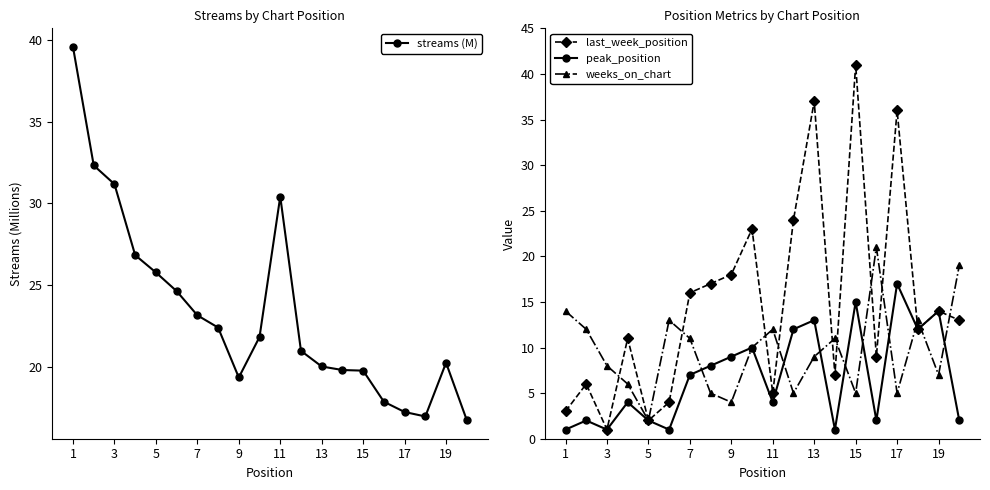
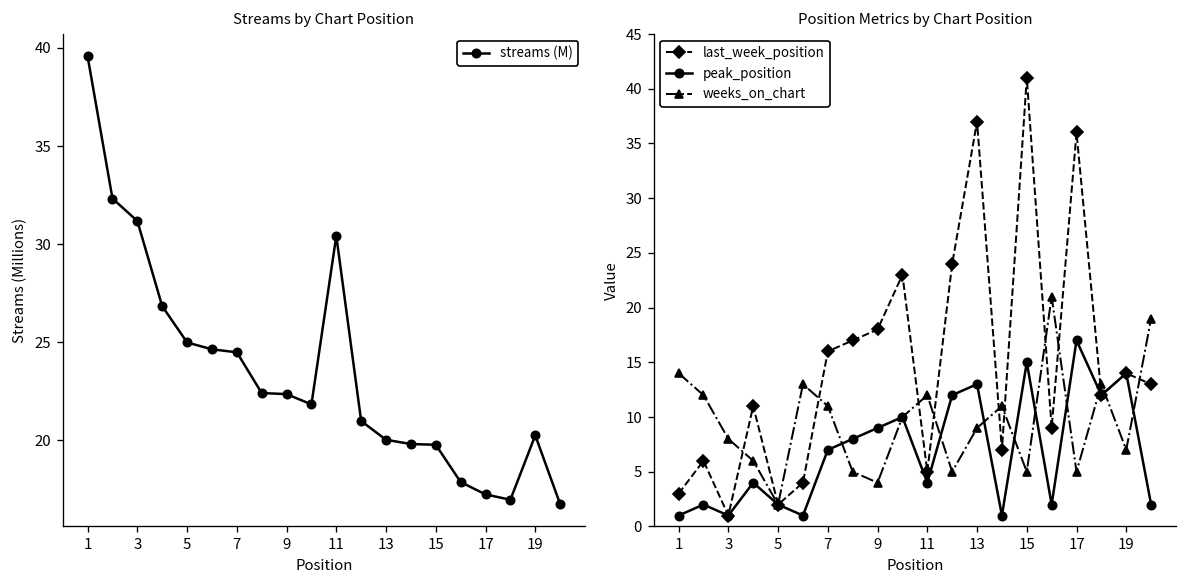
Streams by Chart Position, 5: 25.8 -> 25.0
Streams by Chart Position, 7: 23.2 -> 24.5
Streams by Chart Position, 9: 19.4 -> 22.4
